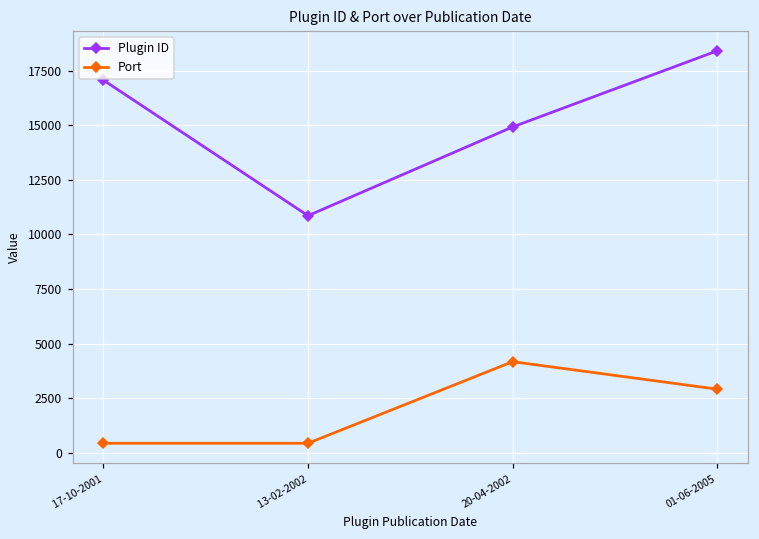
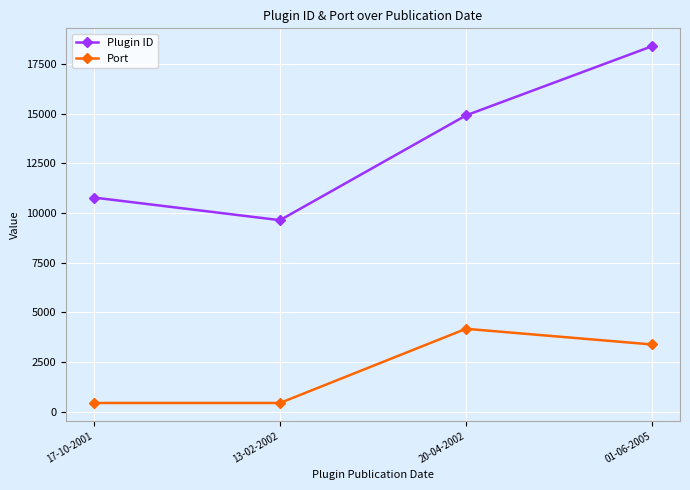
Plugin ID, 17-10-2001: 17100 -> 10800
Plugin ID, 13-02-2002: 10900 -> 9600
Port, 01-06-2005: 2900 -> 3400
